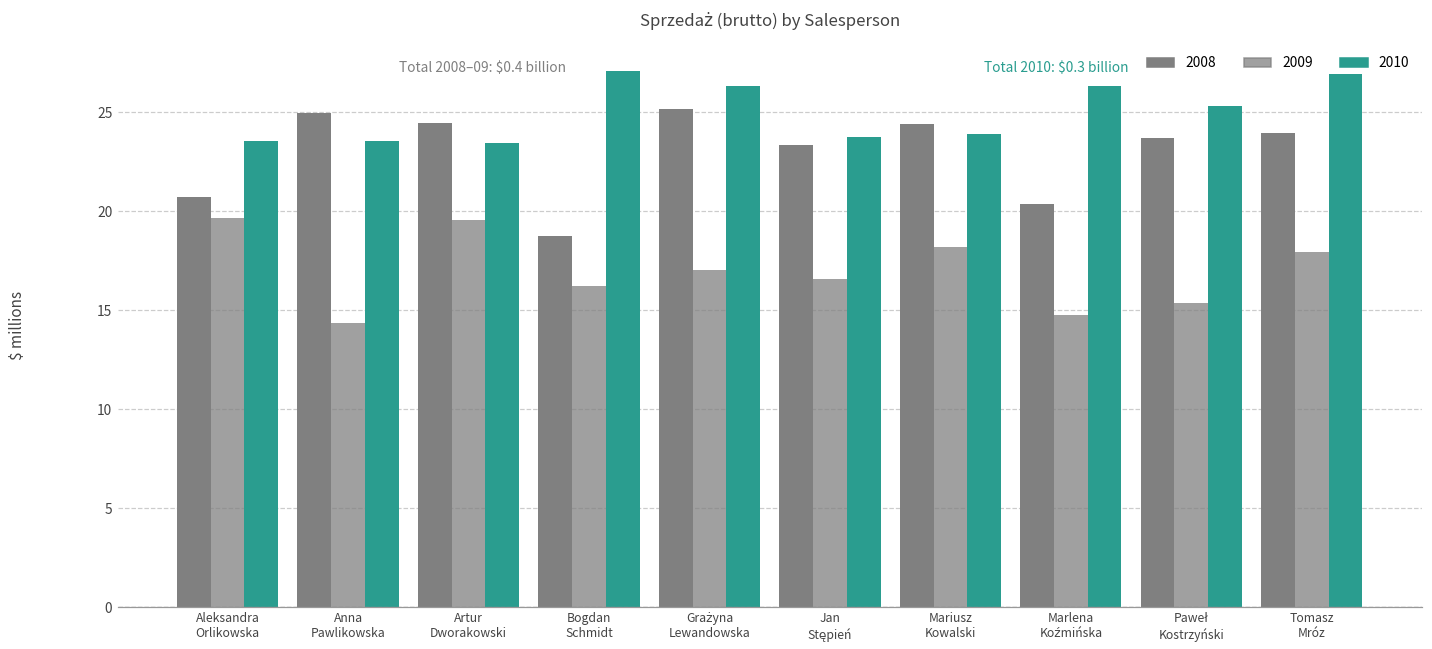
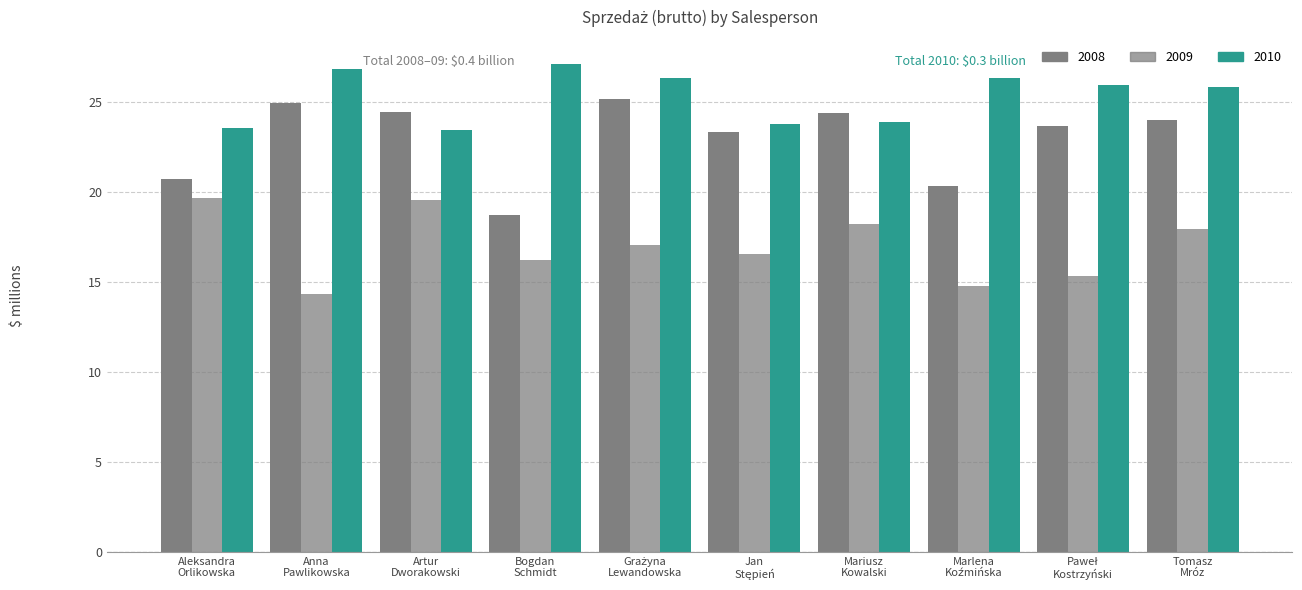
2010, Anna Pawlikowska: 23.5 -> 26.8
2010, Paweł Kostrzyński: 25.3 -> 25.9
2010, Tomasz Mróz: 26.9 -> 25.8
